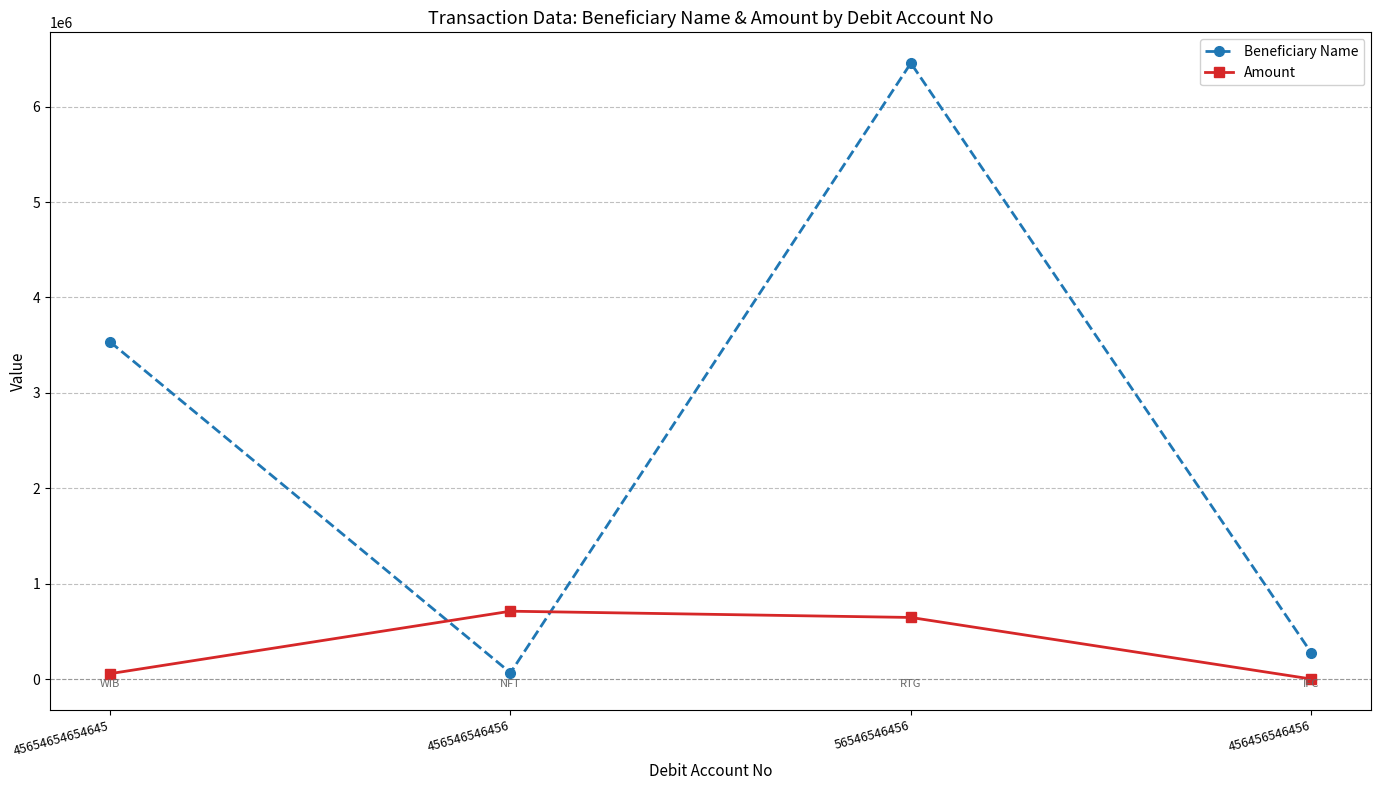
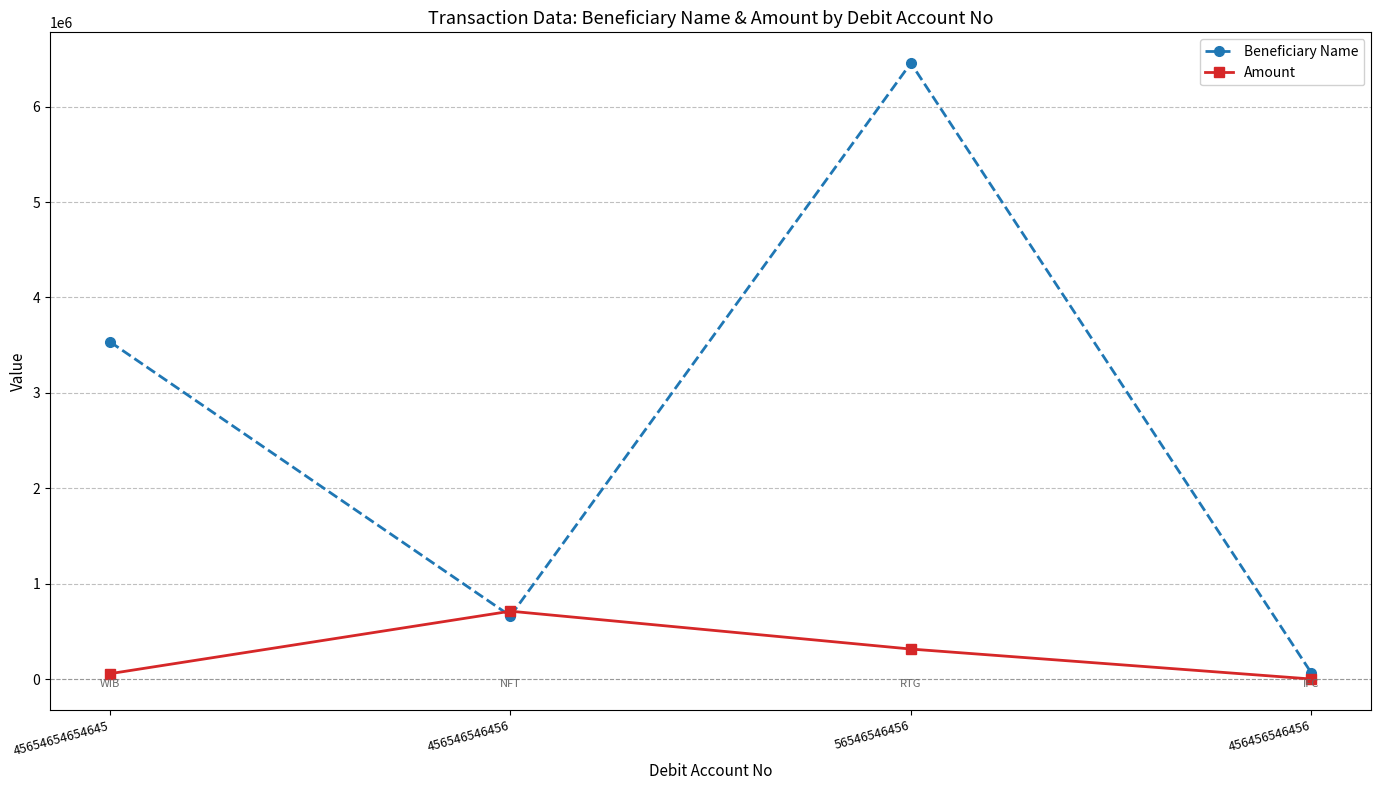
Beneficiary Name, 456546546456: 100000 -> 700000
Amount, 56546546456: 600000 -> 300000
Beneficiary Name, 456456546456: 300000 -> 100000
